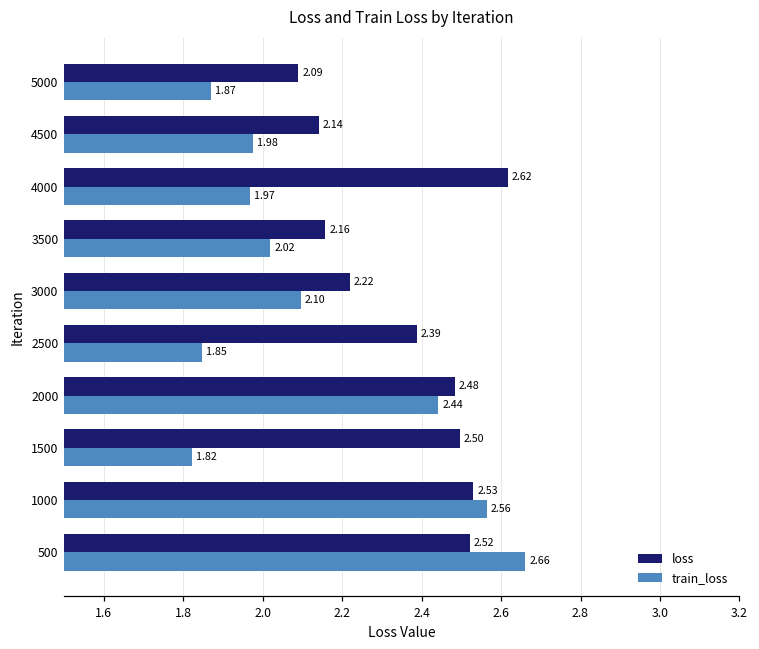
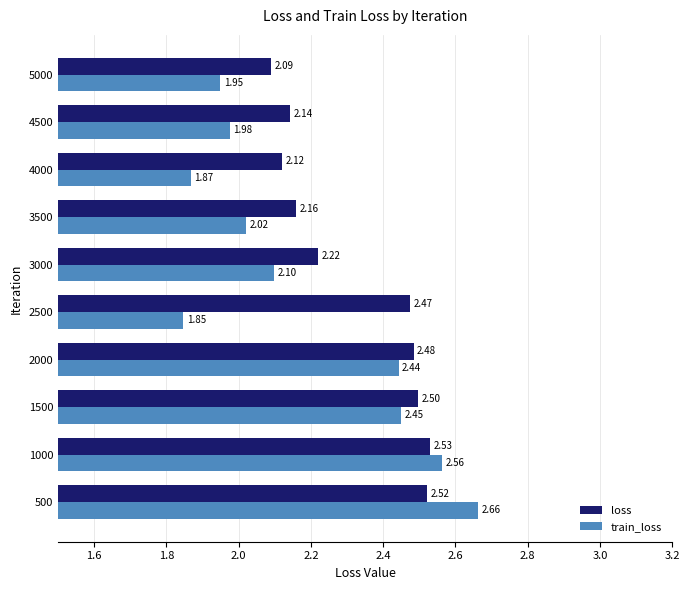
train_loss, 5000: 1.87 -> 1.95
loss, 4000: 2.62 -> 2.12
train_loss, 4000: 1.97 -> 1.87
loss, 2500: 2.39 -> 2.47
train_loss, 1500: 1.82 -> 2.45
